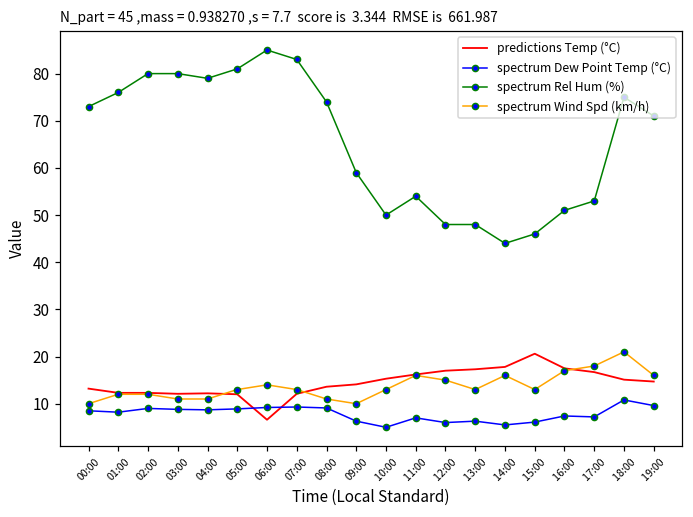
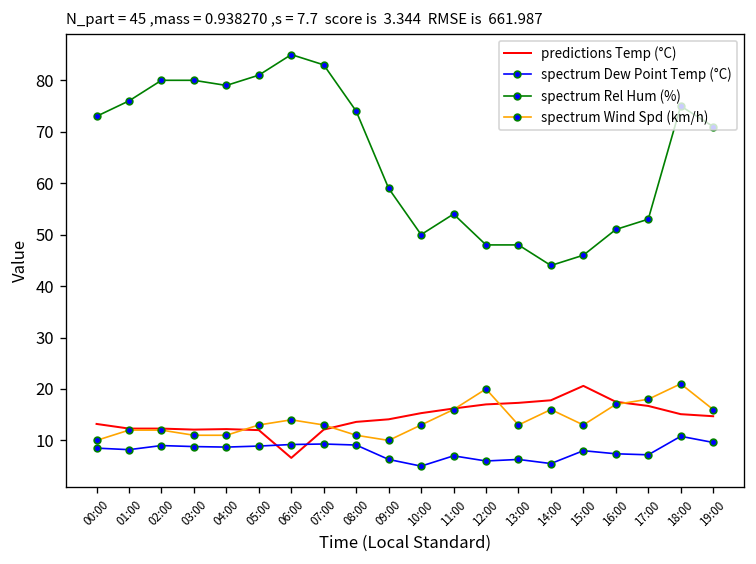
spectrum Wind Spd (km/h), 12:00: 15 -> 20
spectrum Dew Point Temp (°C), 15:00: 6 -> 8
